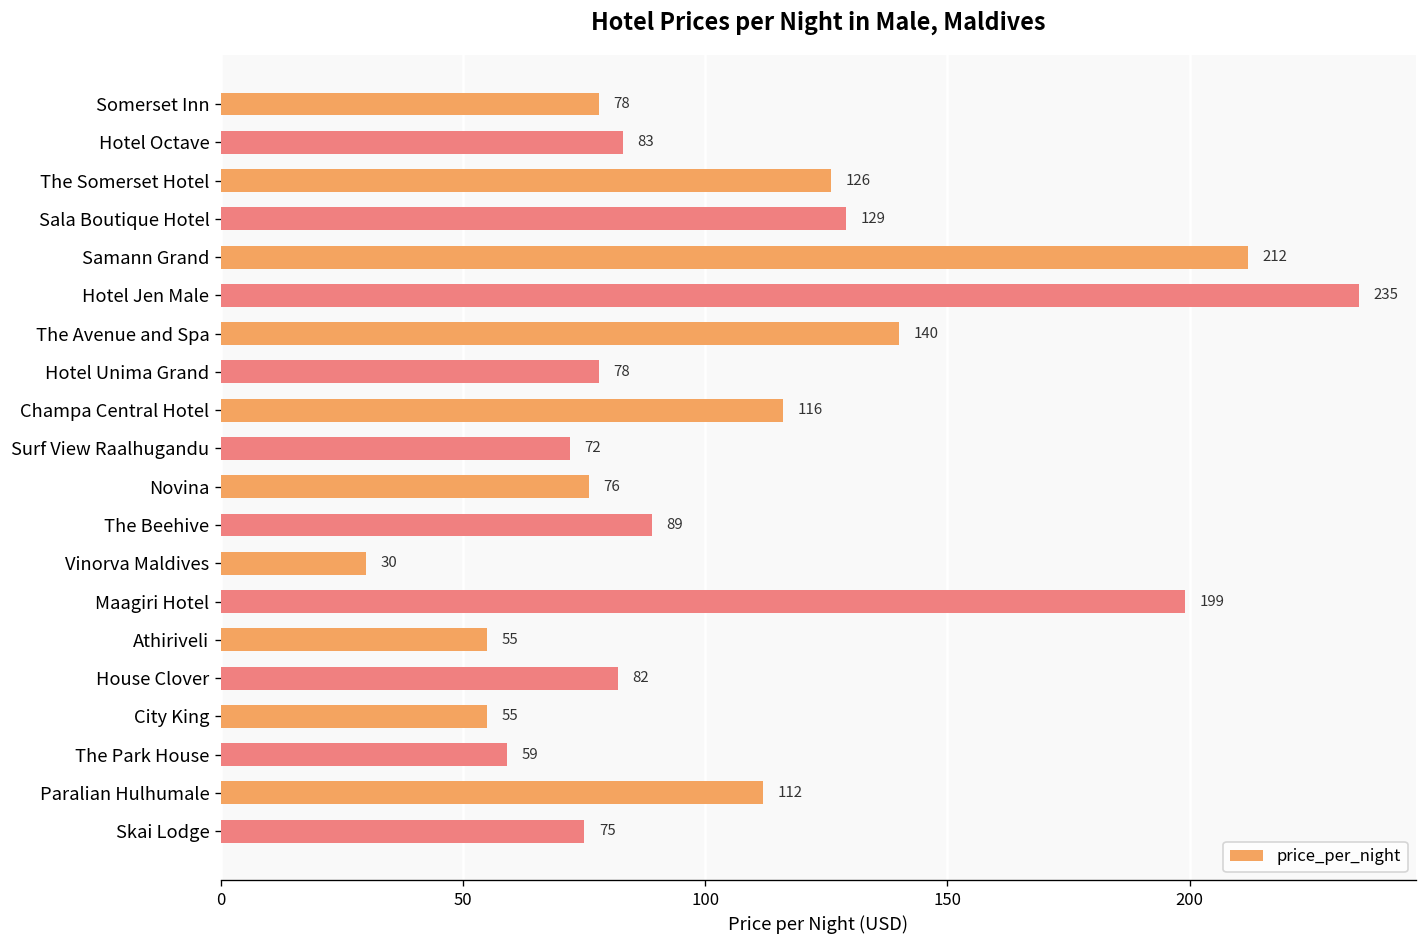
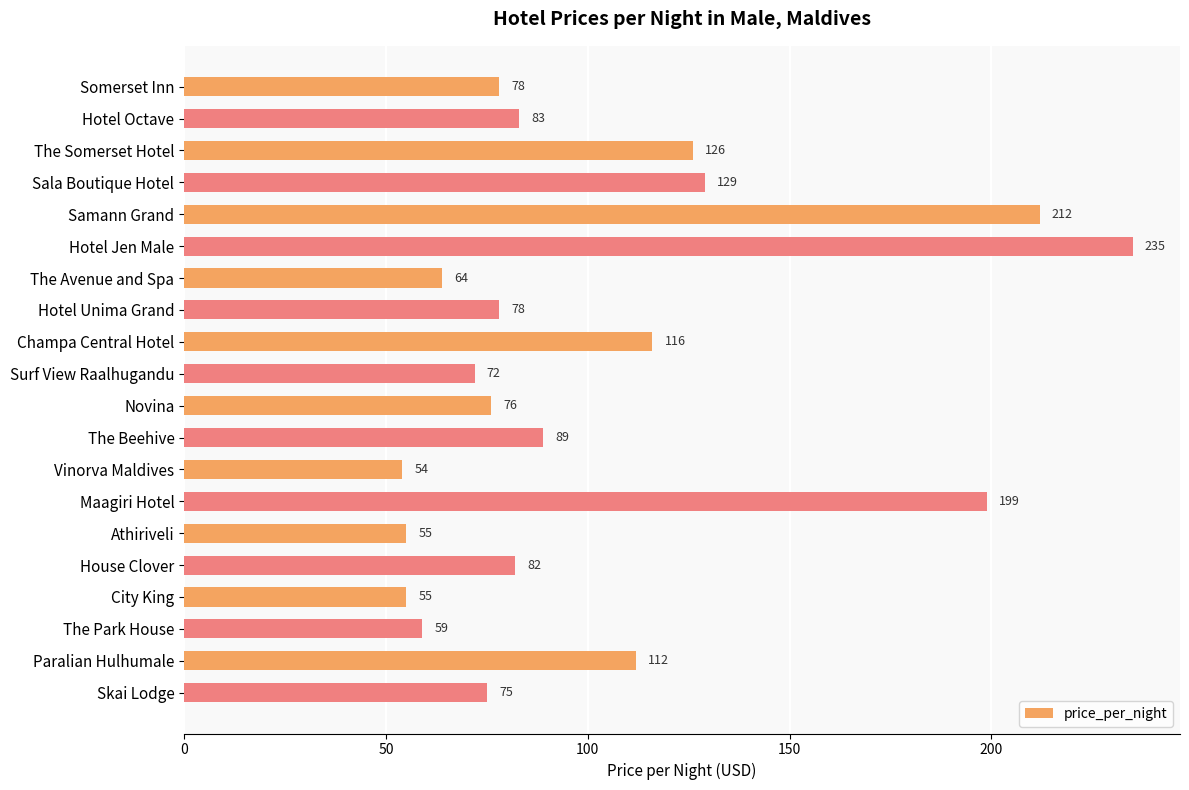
The Avenue and Spa: 140 -> 64
Vinorva Maldives: 30 -> 54
